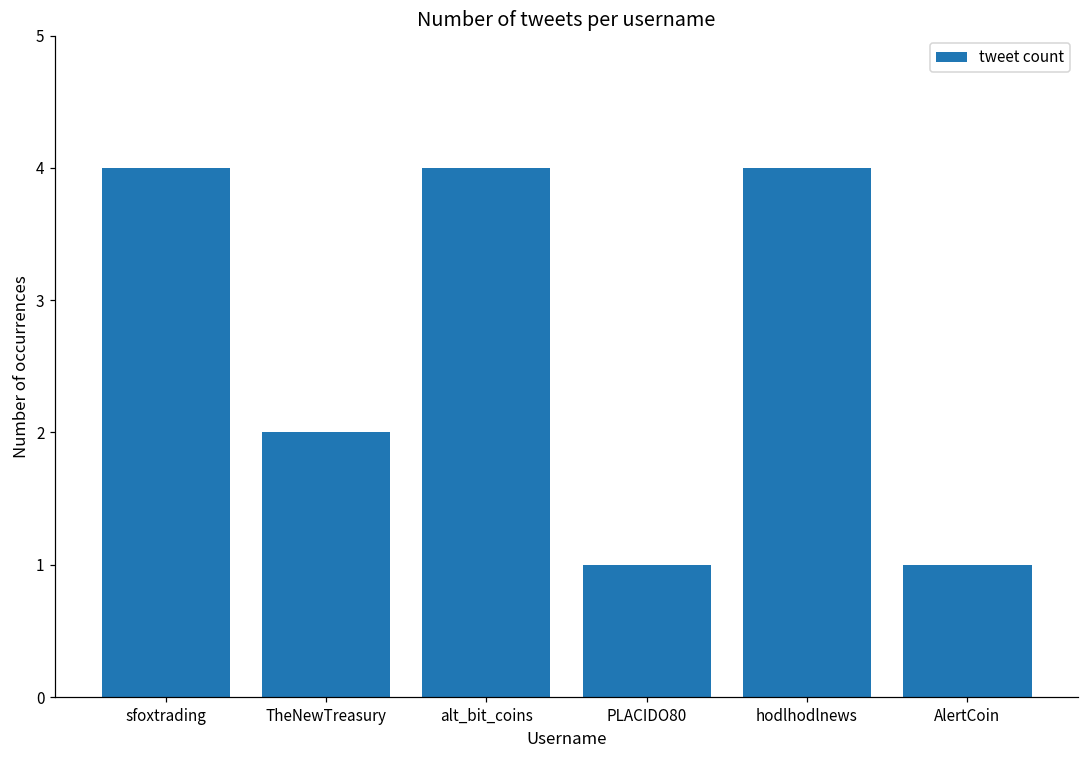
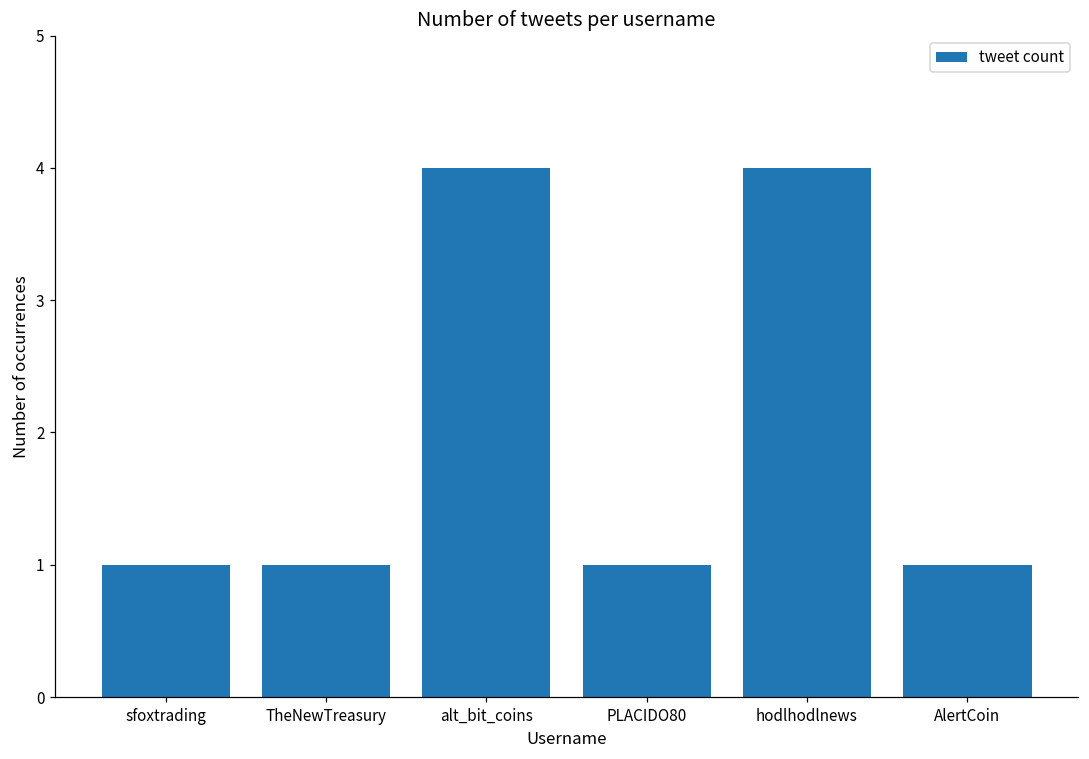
sfoxtrading: 4 -> 1
TheNewTreasury: 2 -> 1
